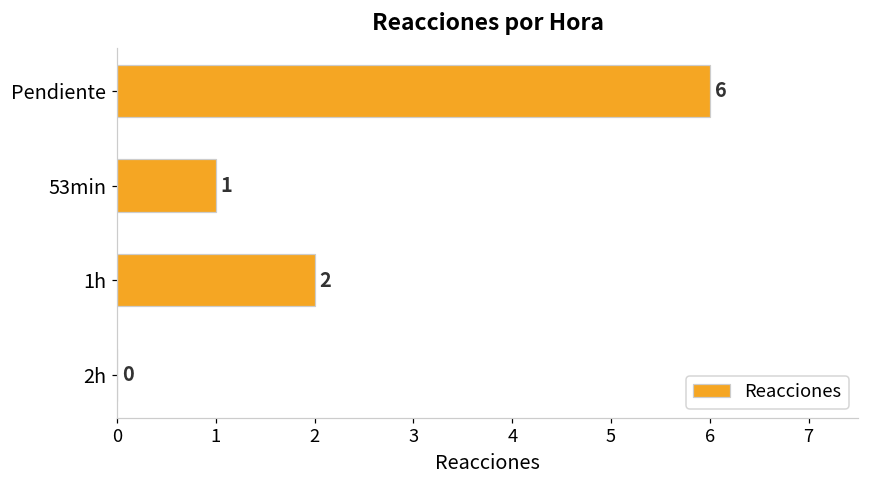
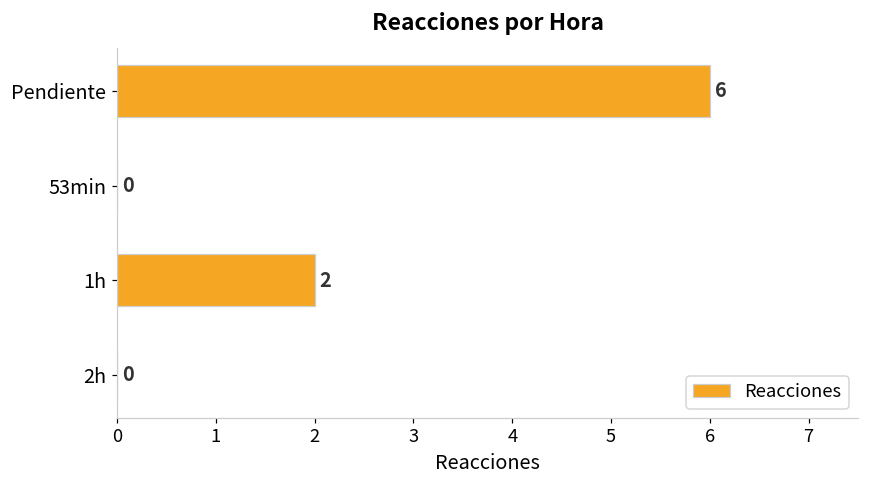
53min: 1 -> 0
